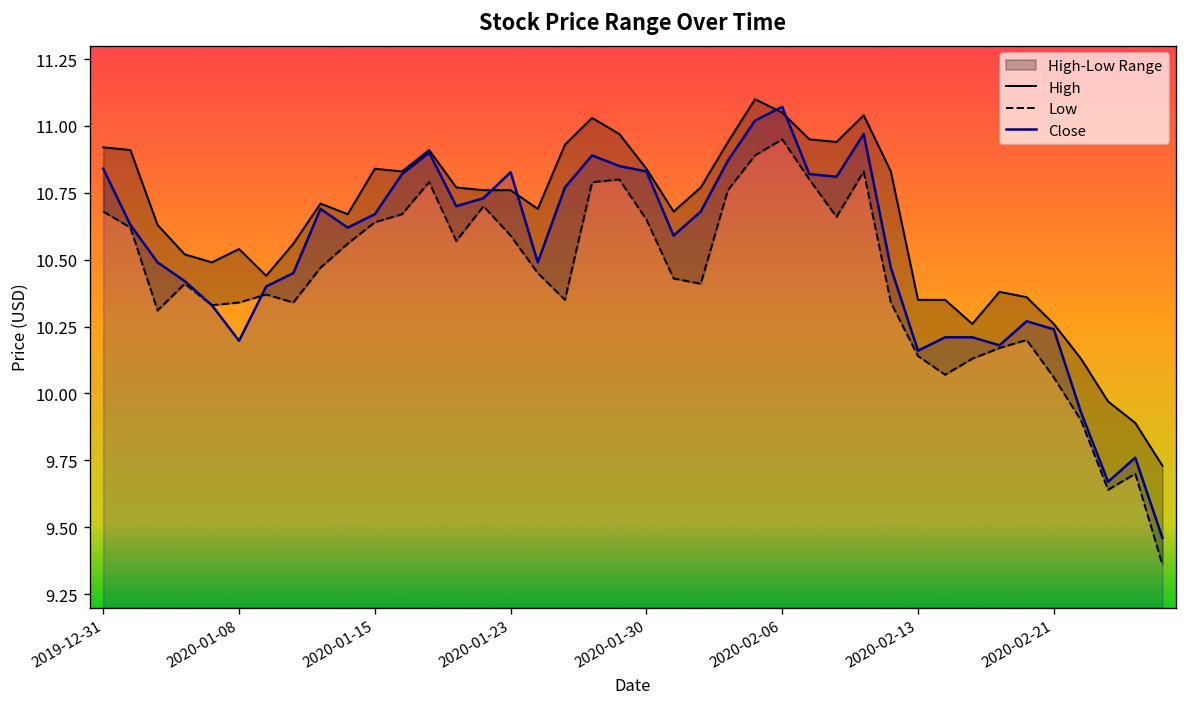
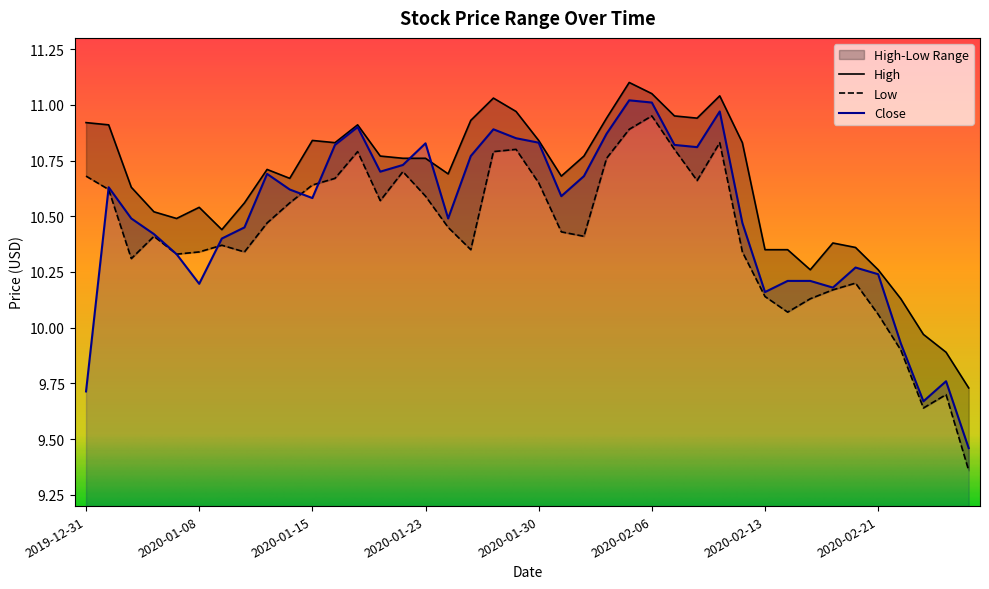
Close, 2019-12-31: 10.84 -> 9.71
Close, 2020-01-15: 10.67 -> 10.58
Close, 2020-02-06: 11.07 -> 11.01
